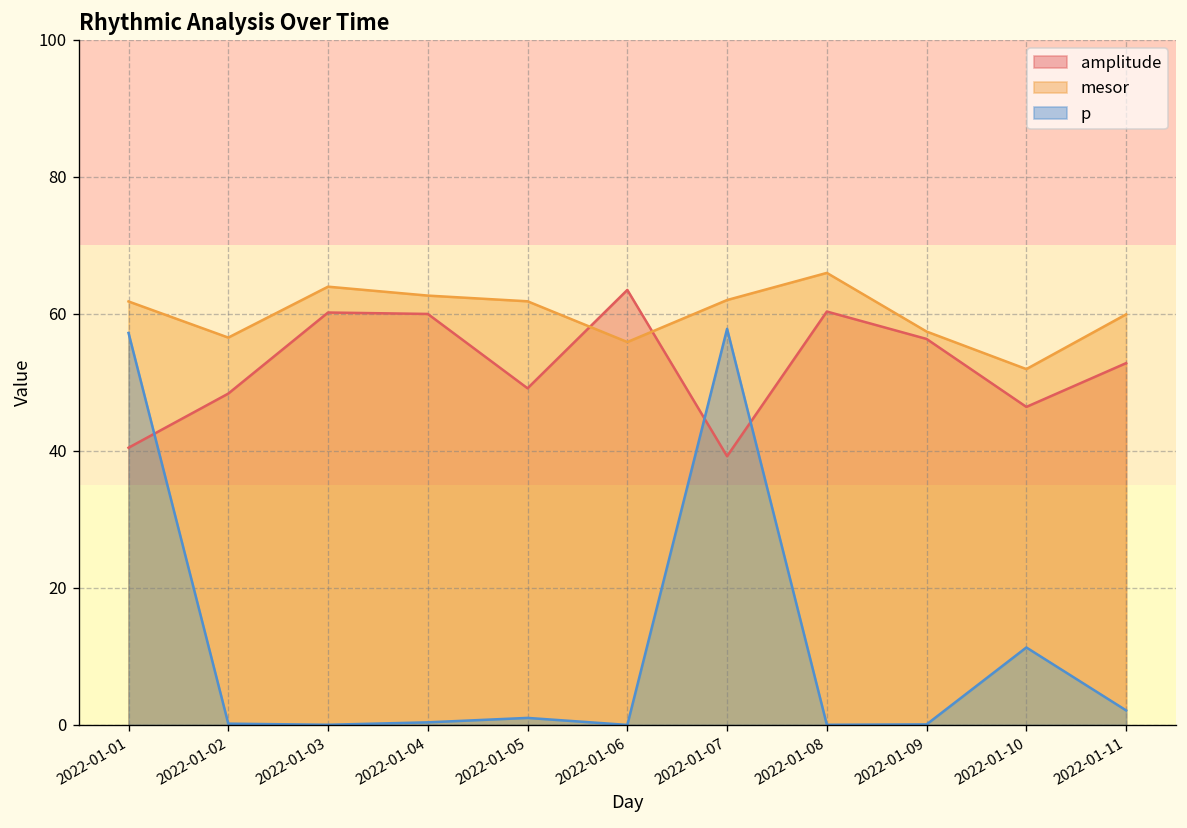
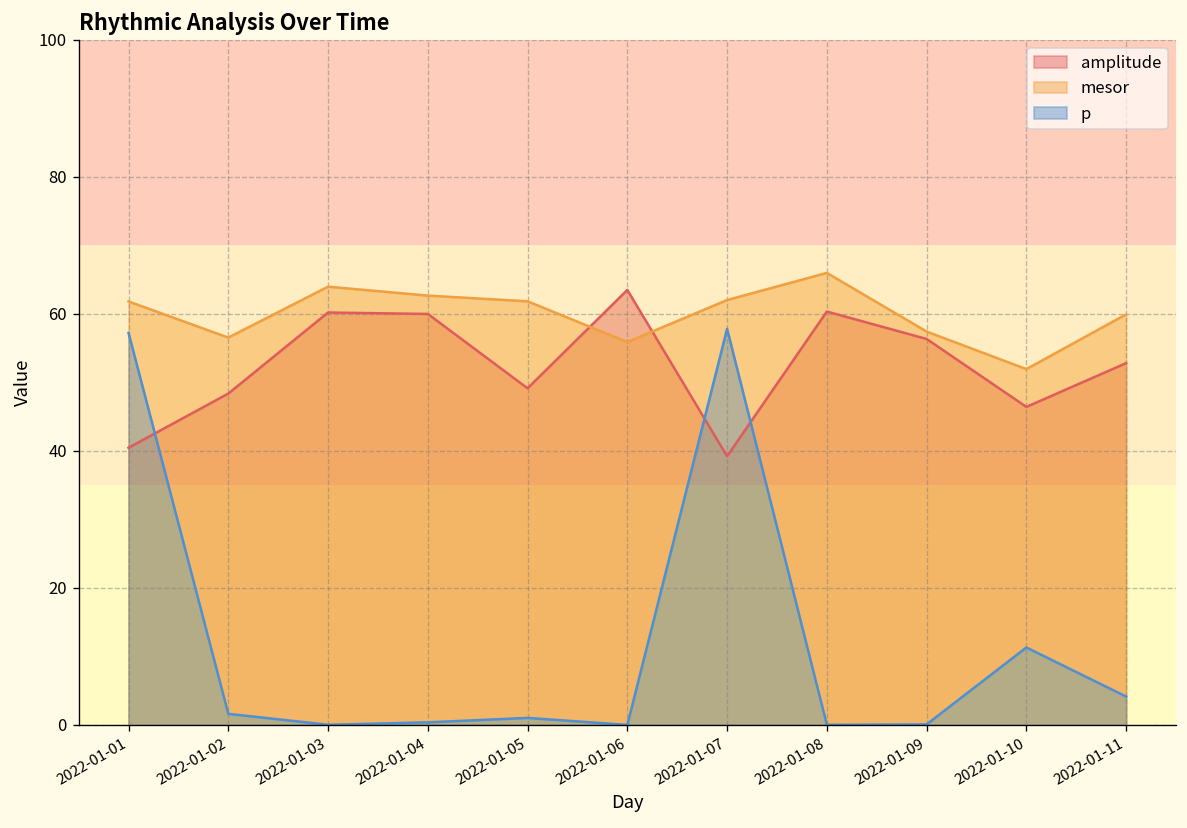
p, 2022-01-02: 0 -> 2
p, 2022-01-11: 2 -> 4
